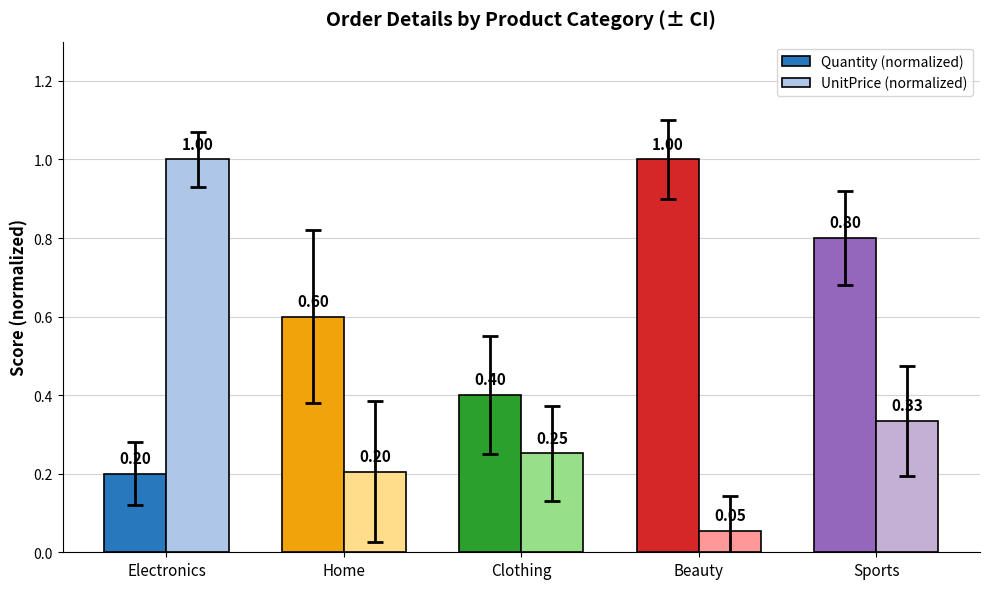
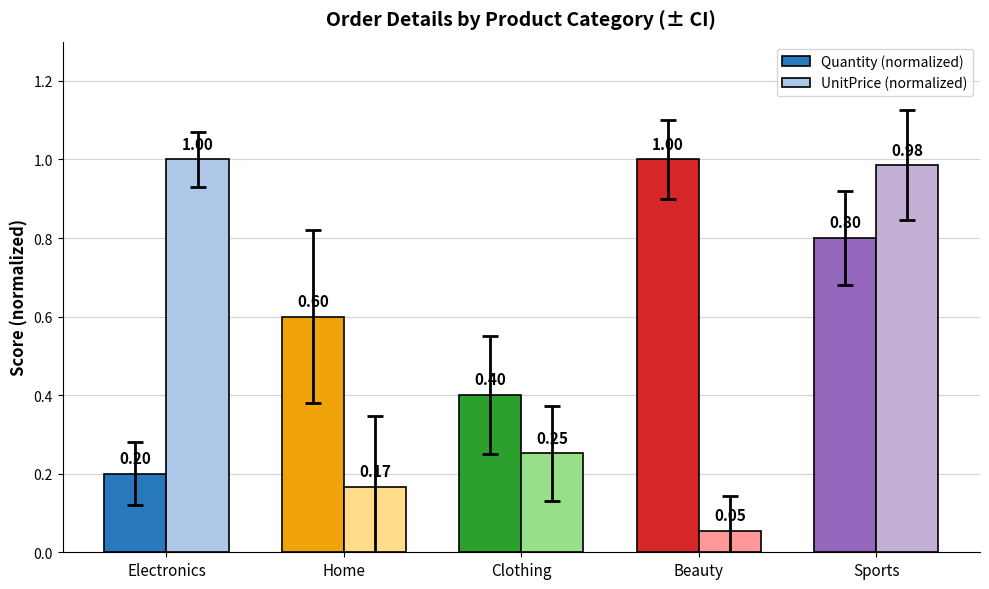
UnitPrice (normalized), Home: 0.20 -> 0.17
UnitPrice (normalized), Sports: 0.33 -> 0.98
